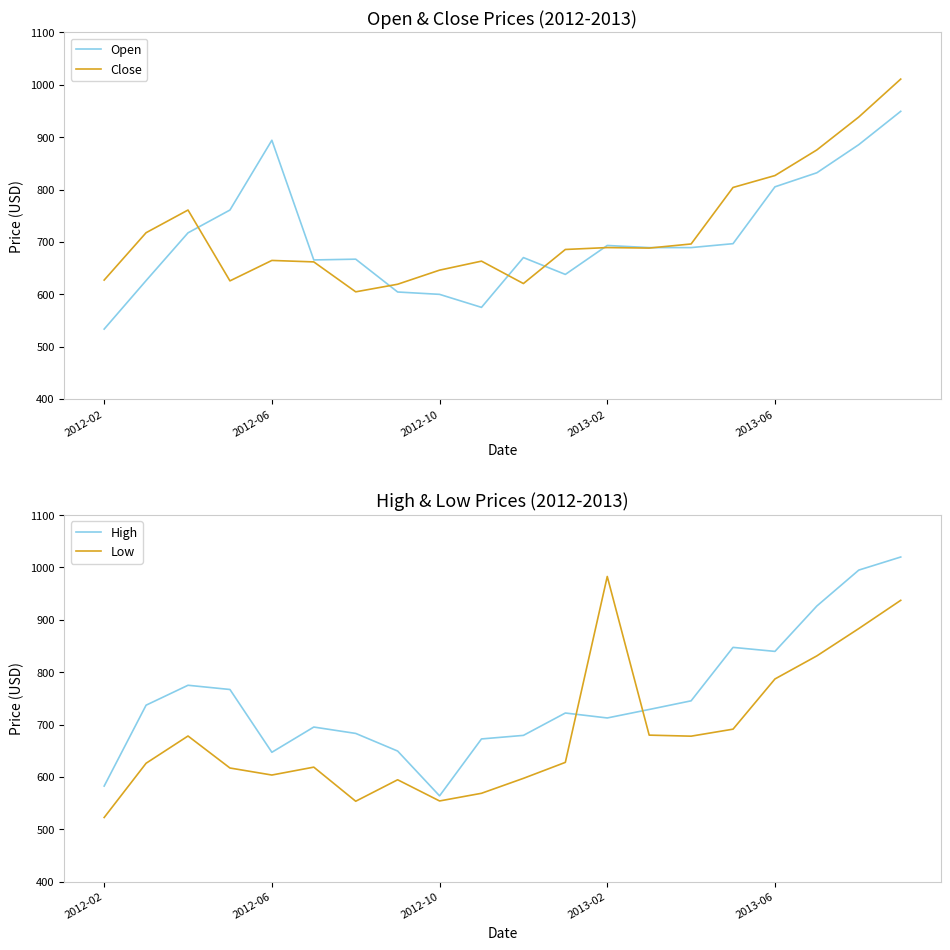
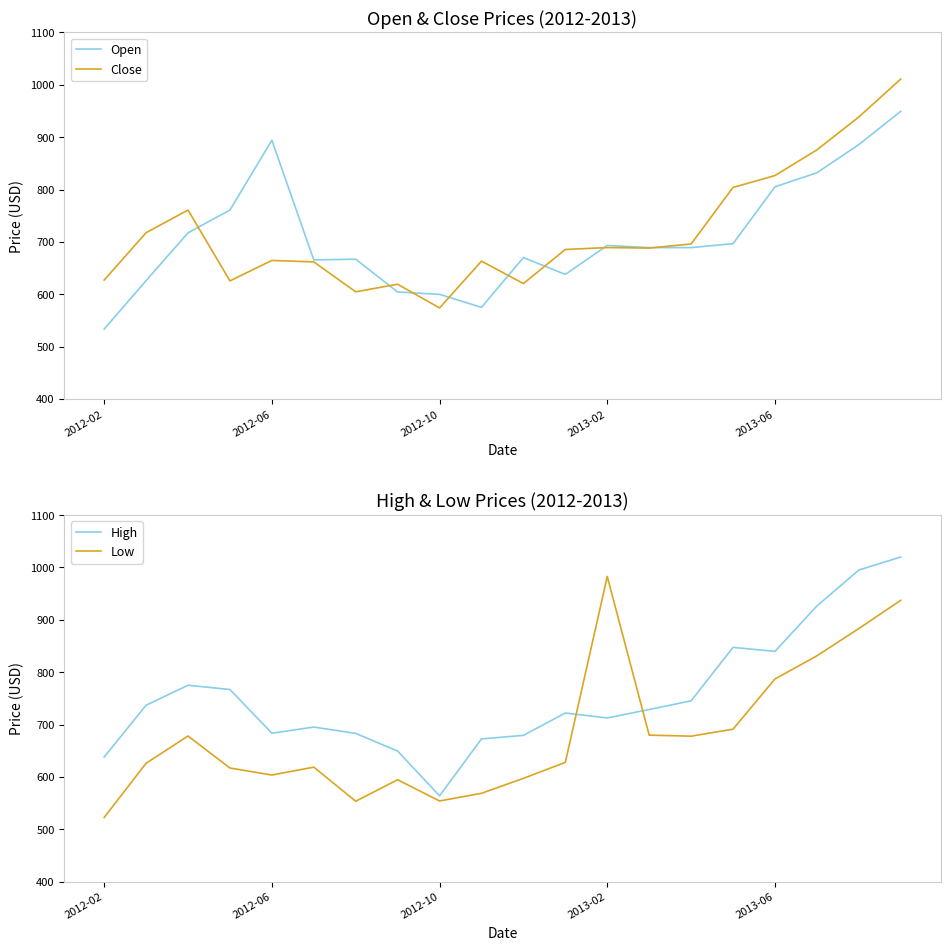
Open & Close Prices (2012-2013), Close, 2012-10: 650 -> 570
High & Low Prices (2012-2013), High, 2012-02: 580 -> 640
High & Low Prices (2012-2013), High, 2012-06: 650 -> 680
